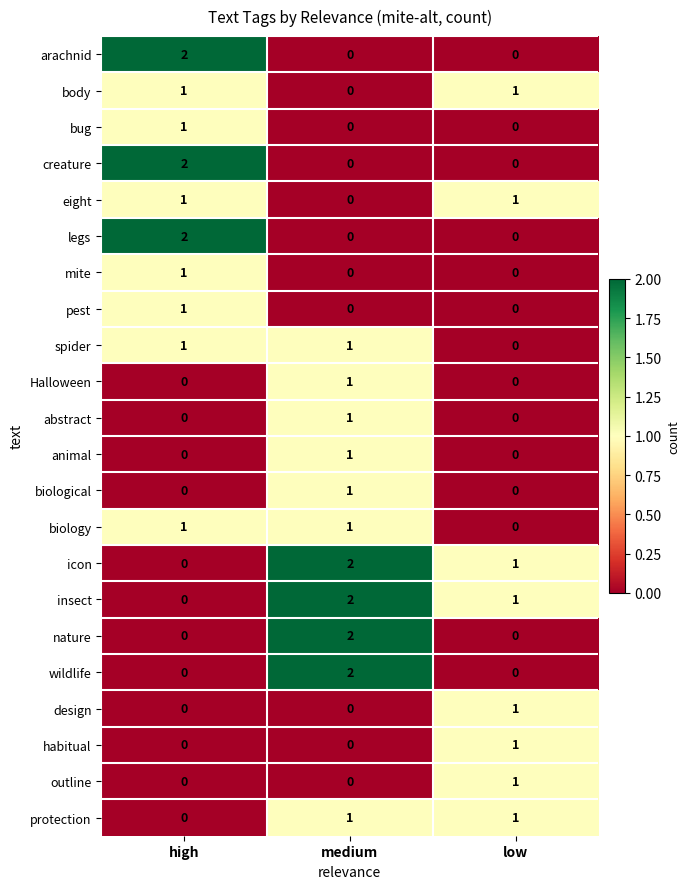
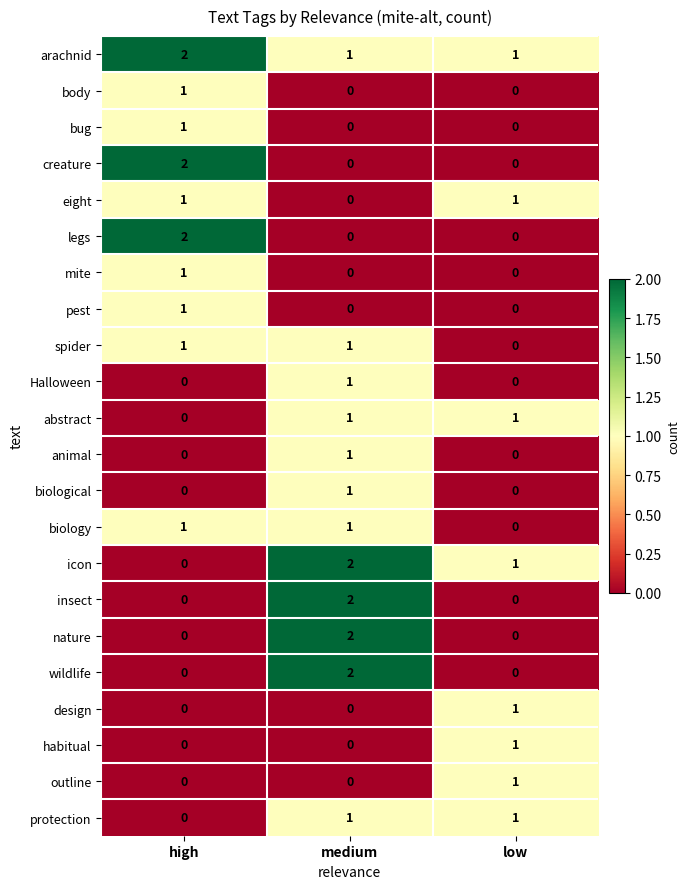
arachnid, medium: 0 -> 1
arachnid, low: 0 -> 1
body, low: 1 -> 0
abstract, low: 0 -> 1
insect, low: 1 -> 0
